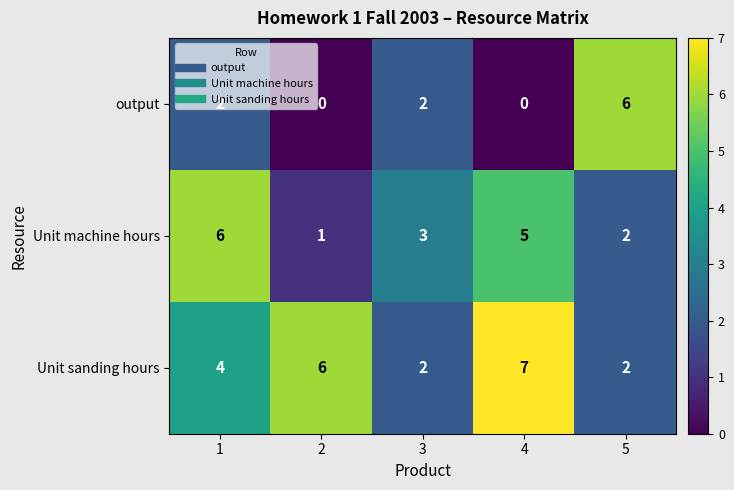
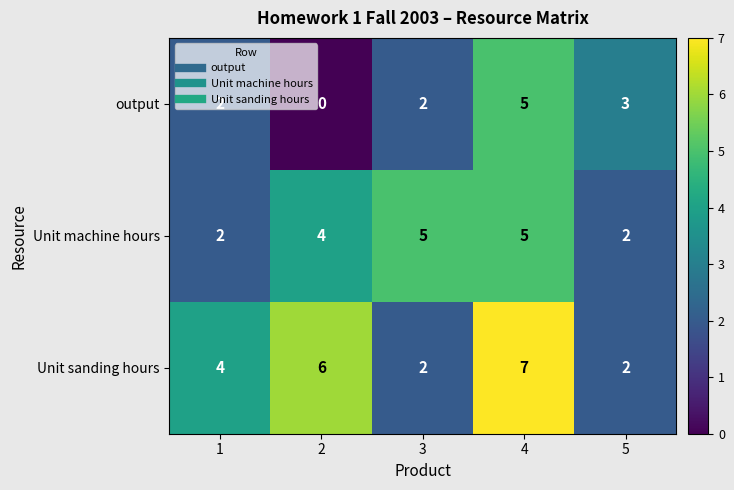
output, 4: 0 -> 5
output, 5: 6 -> 3
Unit machine hours, 1: 6 -> 2
Unit machine hours, 2: 1 -> 4
Unit machine hours, 3: 3 -> 5
